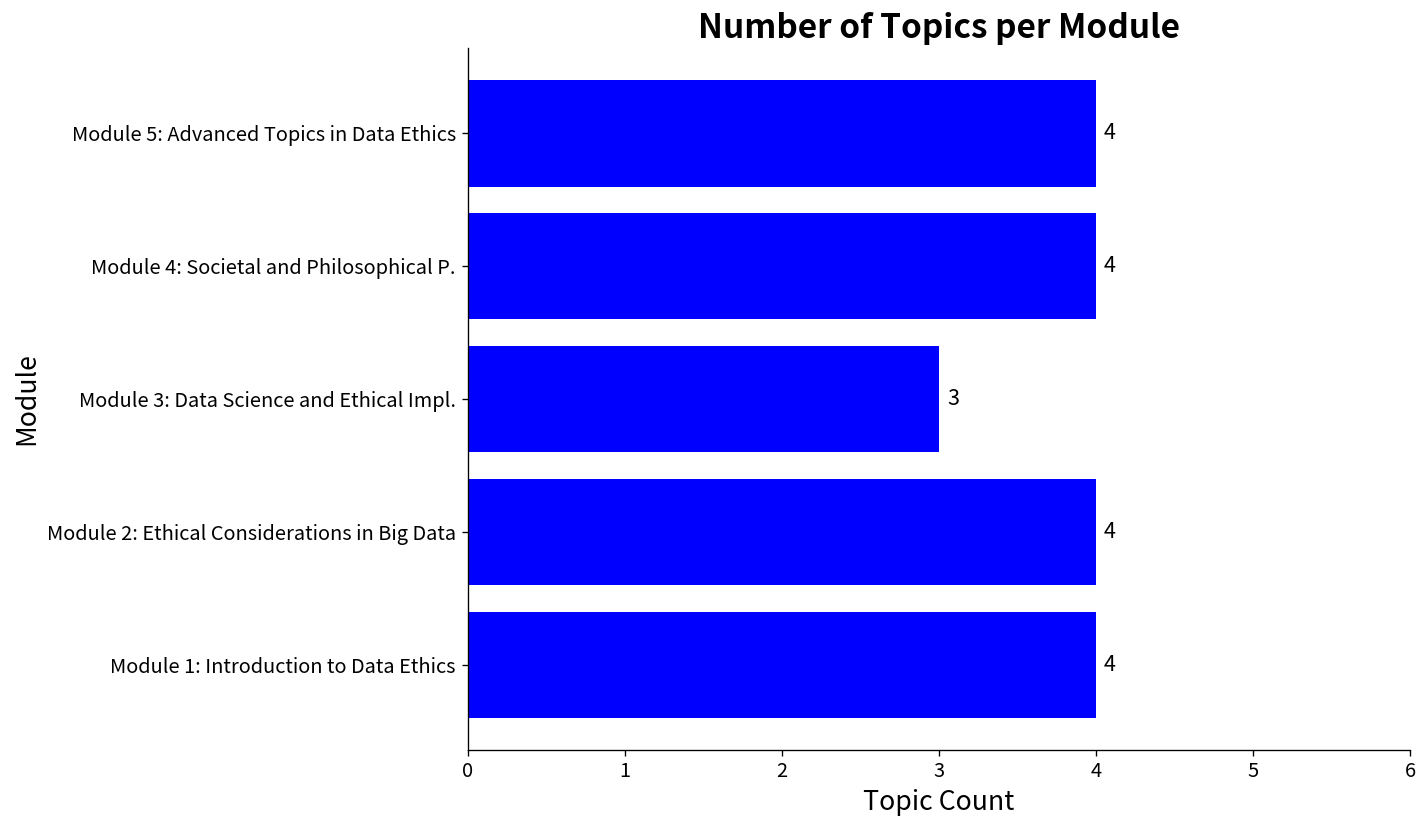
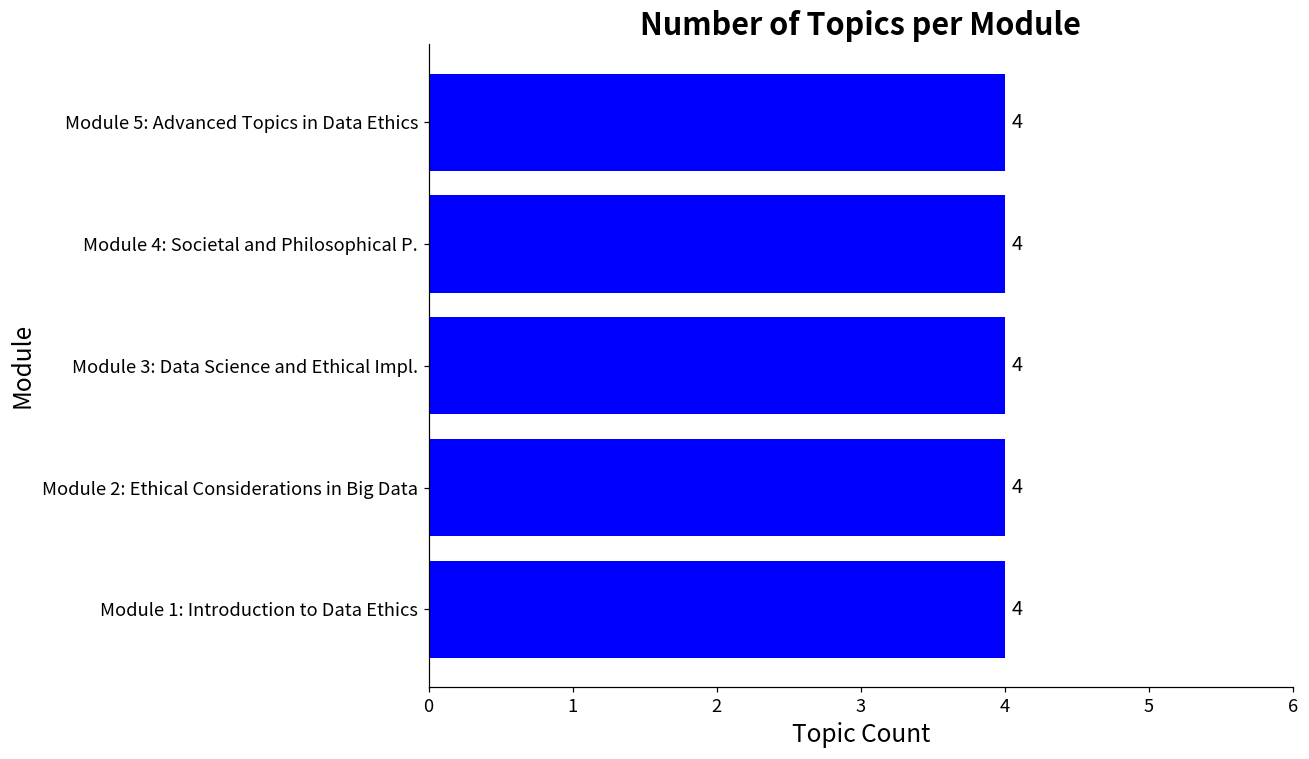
Module 3: Data Science and Ethical Impl.: 3 -> 4
